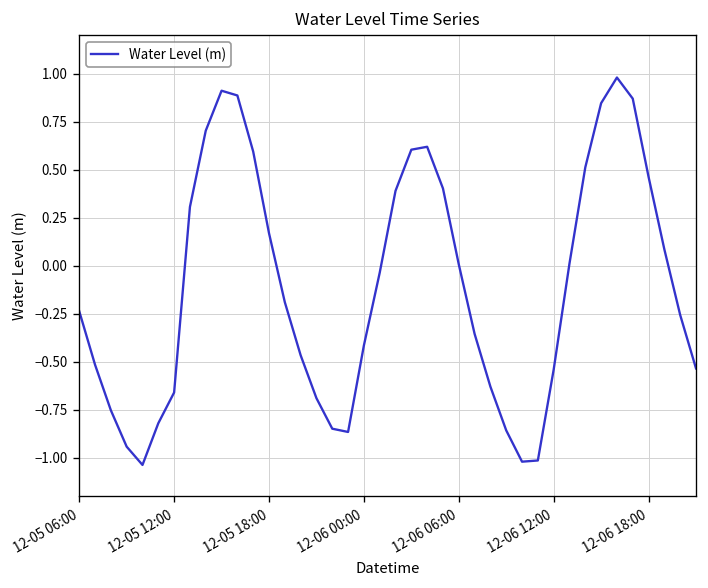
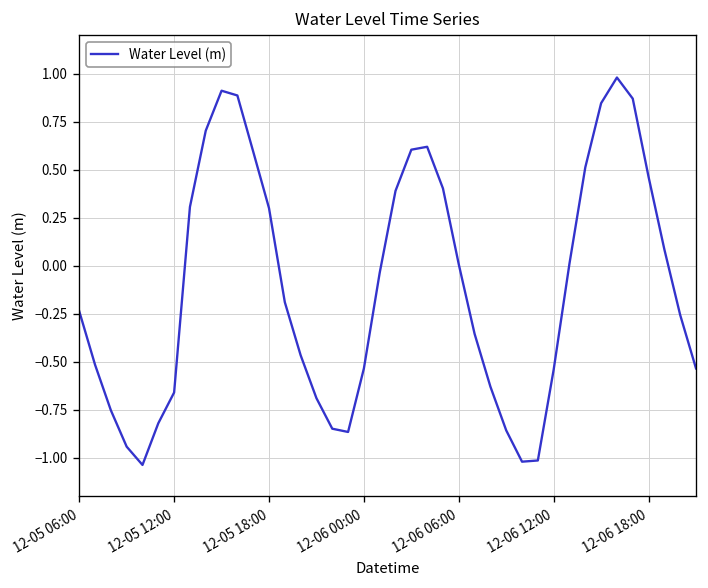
12-05 18:00: 0.17 -> 0.30
12-06 00:00: -0.41 -> -0.53
